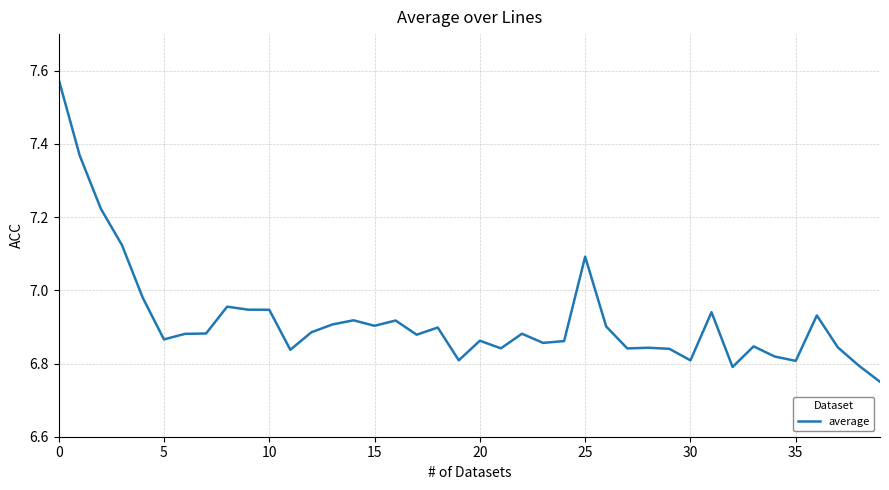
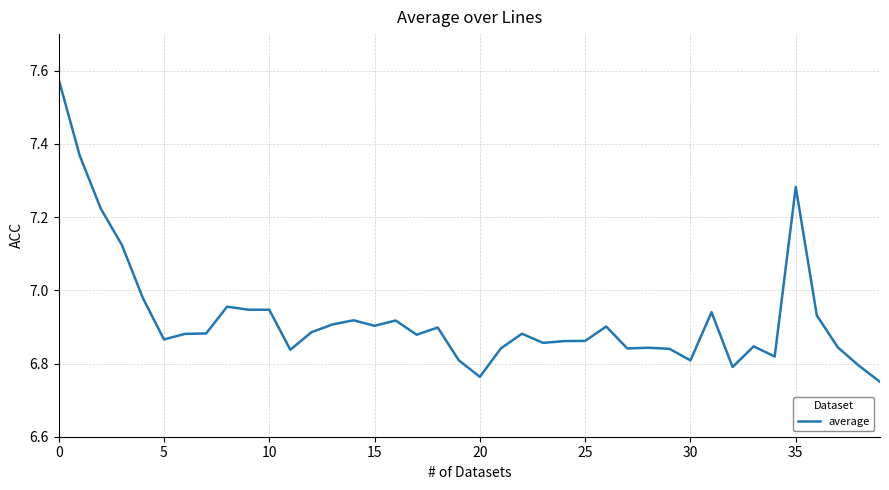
20: 6.86 -> 6.76
25: 7.09 -> 6.86
35: 6.81 -> 7.28
